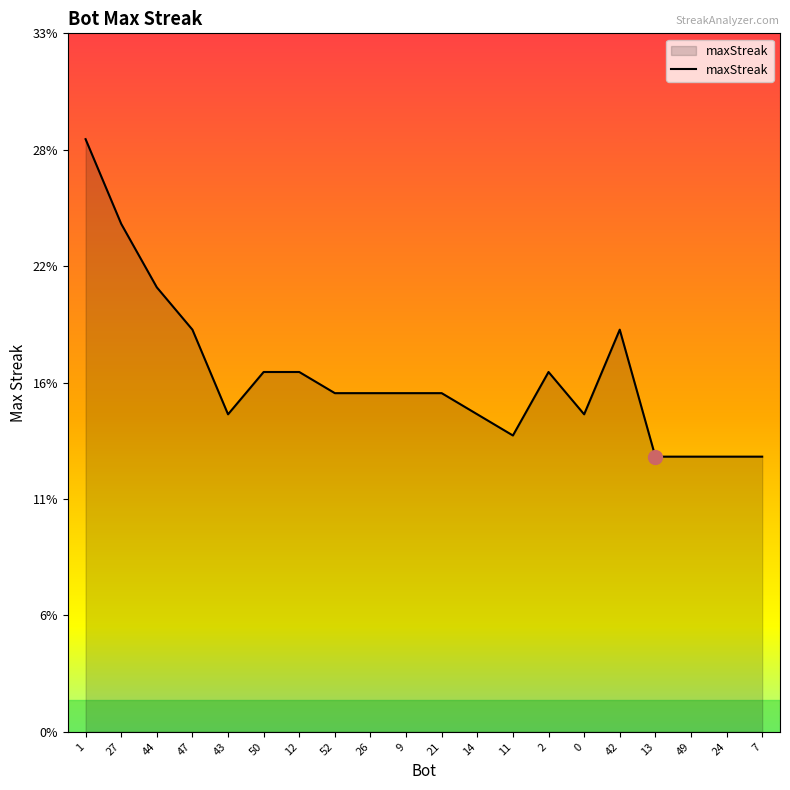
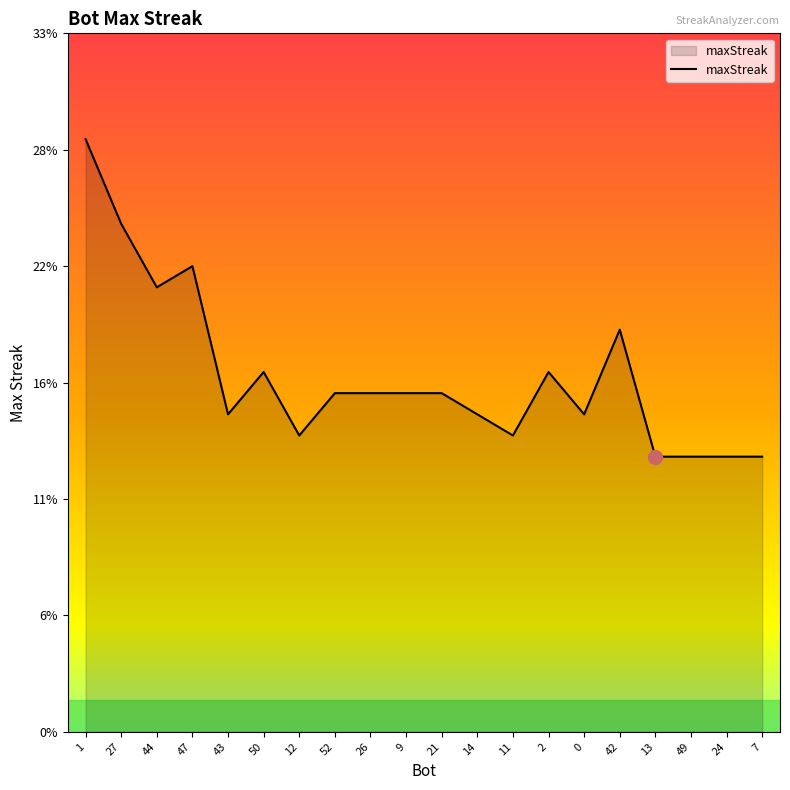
maxStreak, 47: 19% -> 22%
maxStreak, 12: 17% -> 14%
